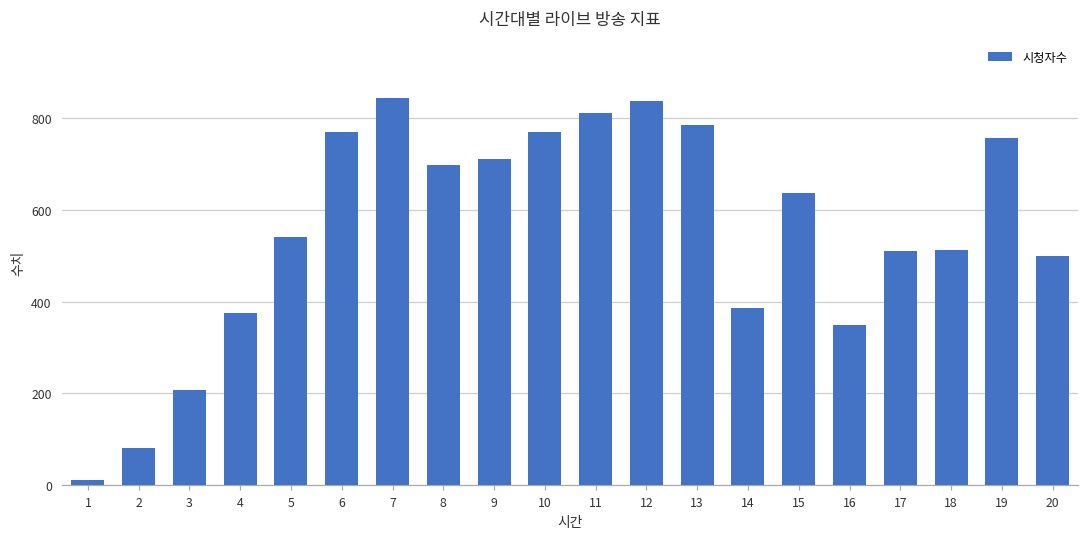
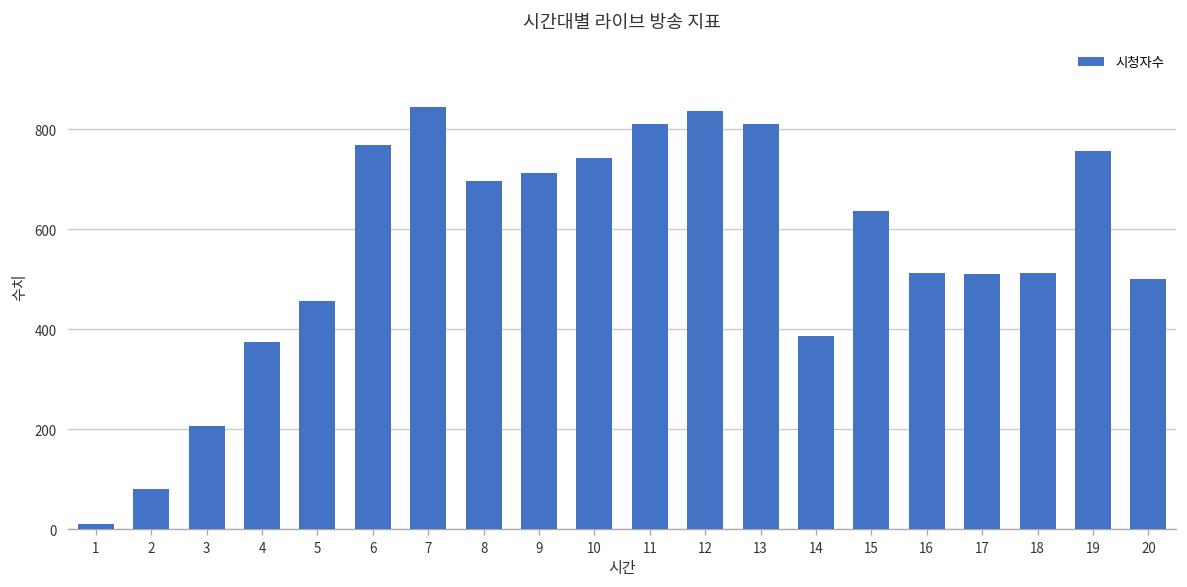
5: 540 -> 460
10: 770 -> 740
13: 790 -> 810
16: 350 -> 510
